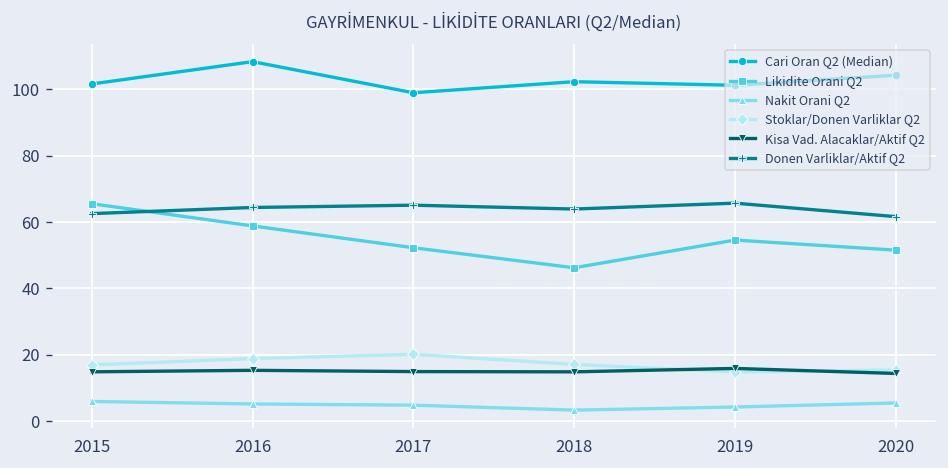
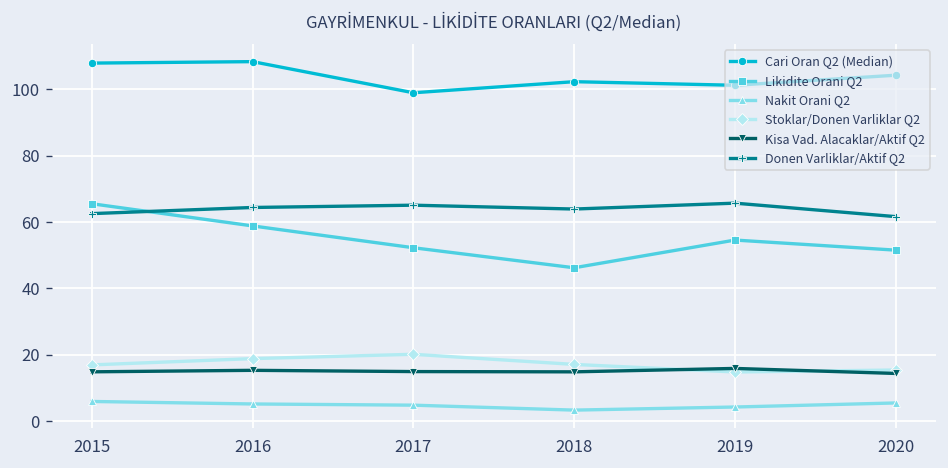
Cari Oran Q2 (Median), 2015: 102 -> 108
